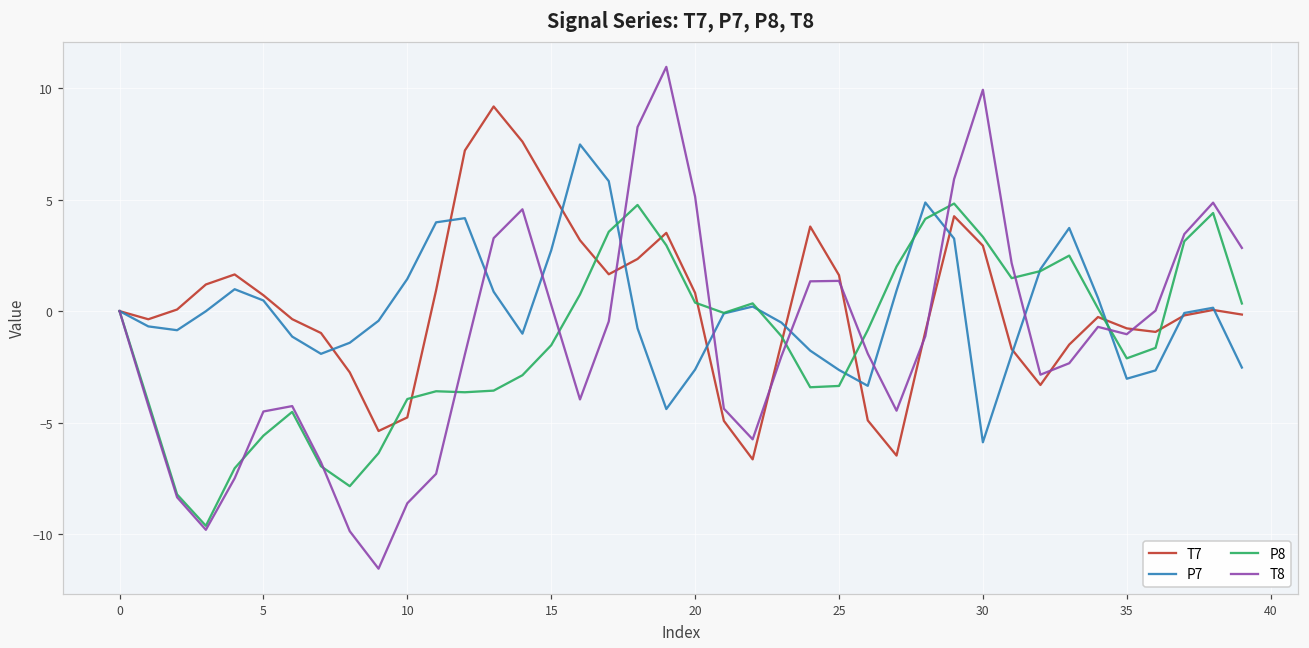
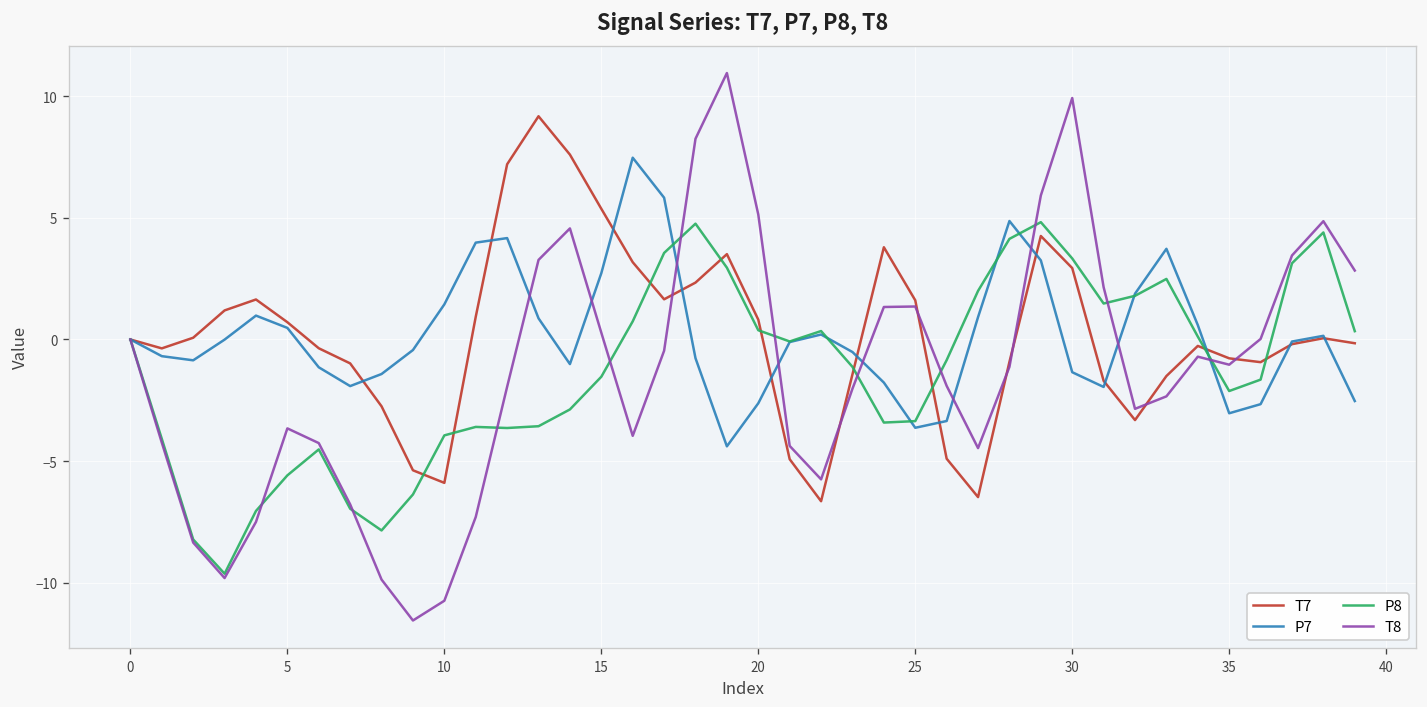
T8, 5: -4.5 -> -3.7
T7, 10: -4.8 -> -5.9
T8, 10: -8.6 -> -10.7
P7, 25: -2.6 -> -3.6
P7, 30: -5.9 -> -1.3
